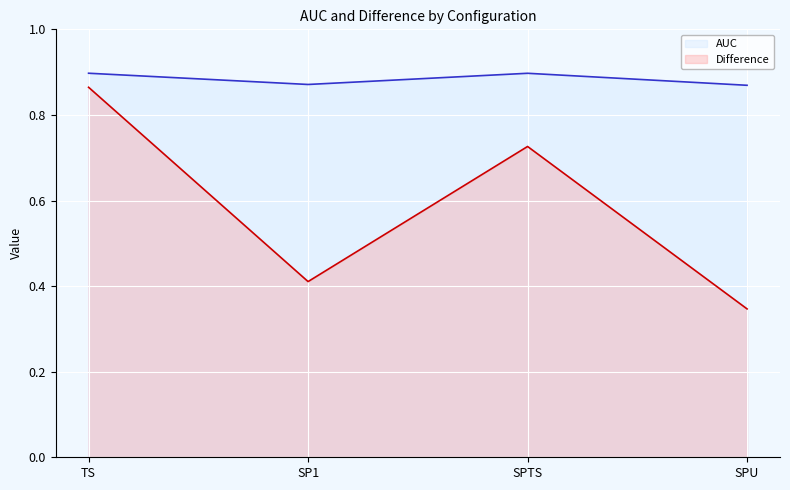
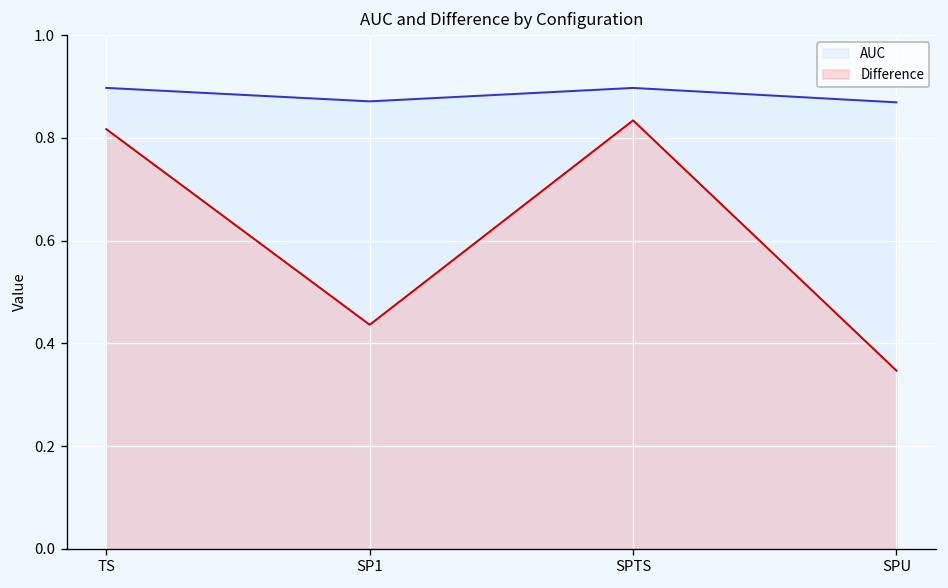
Difference, TS: 0.86 -> 0.82
Difference, SP1: 0.41 -> 0.44
Difference, SPTS: 0.73 -> 0.83
